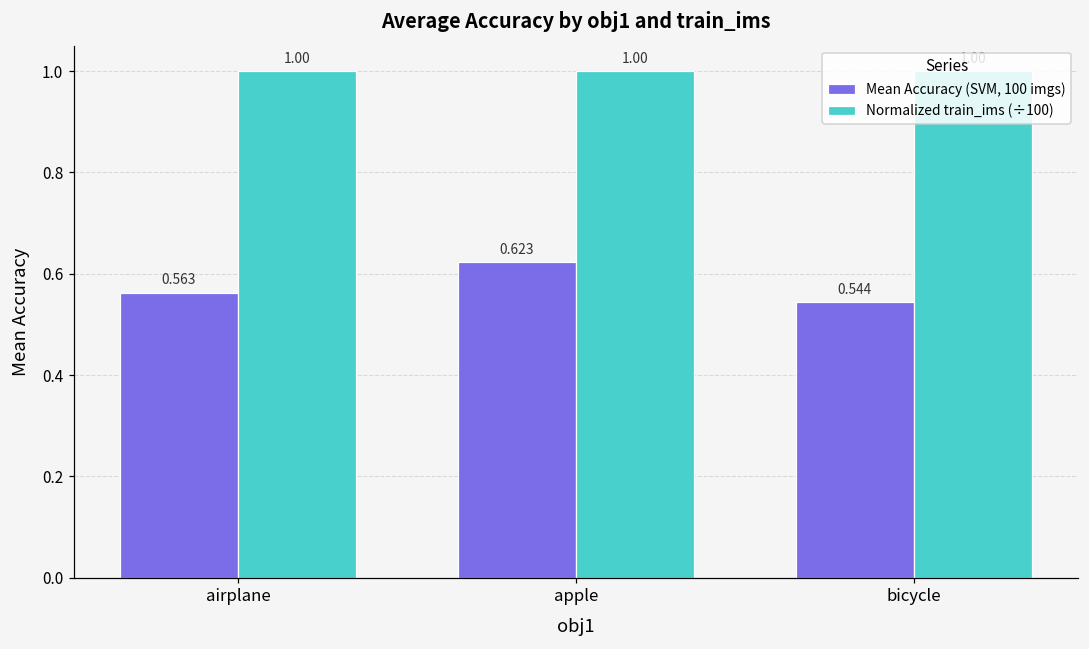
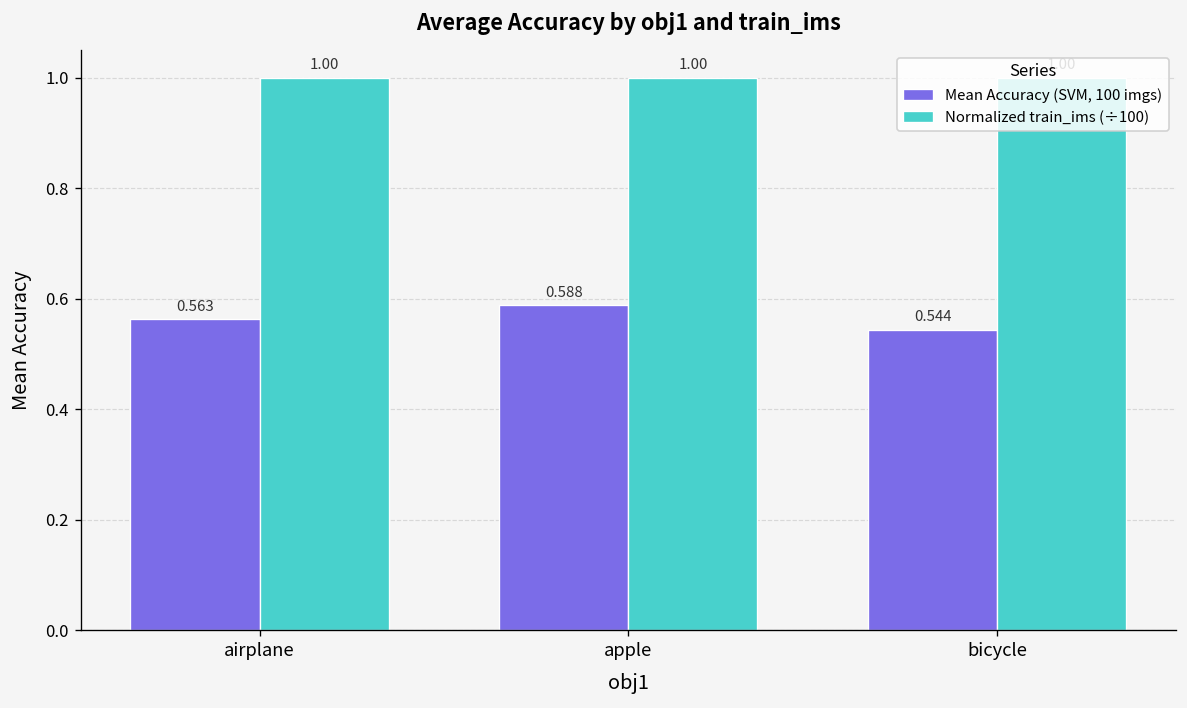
Mean Accuracy (SVM, 100 imgs), apple: 0.623 -> 0.588
